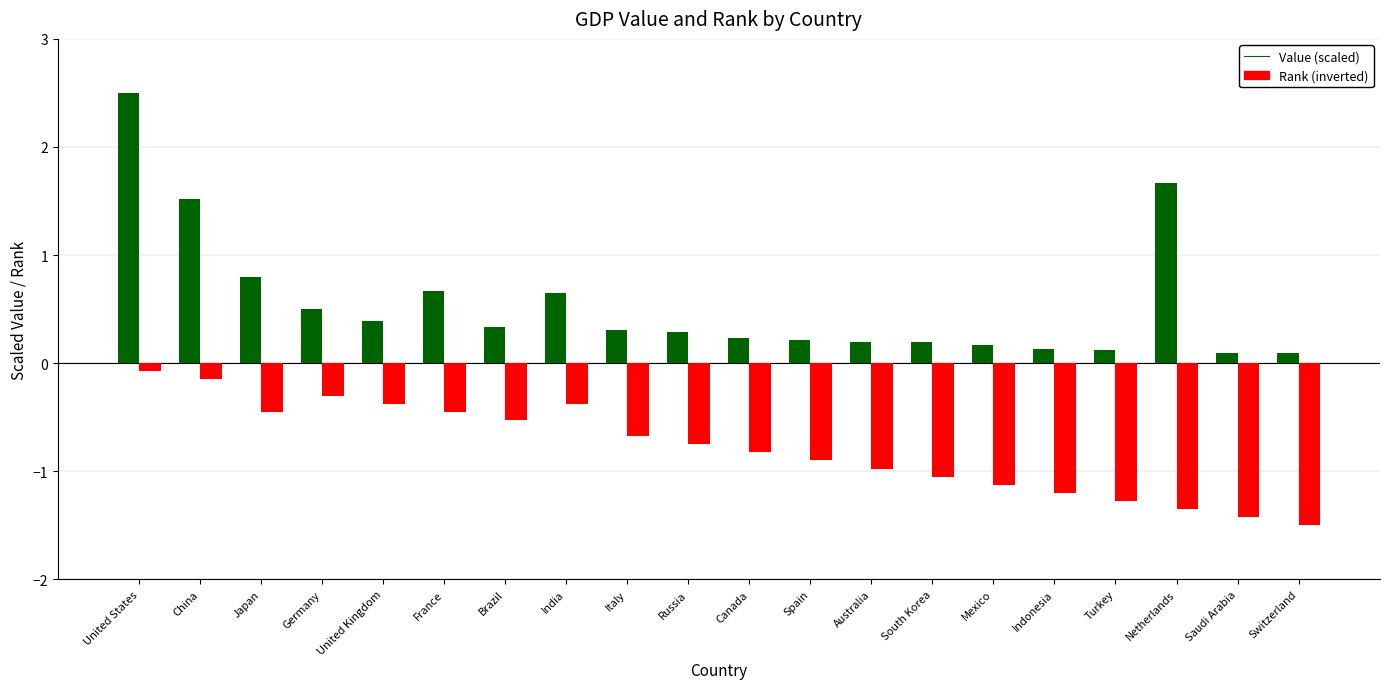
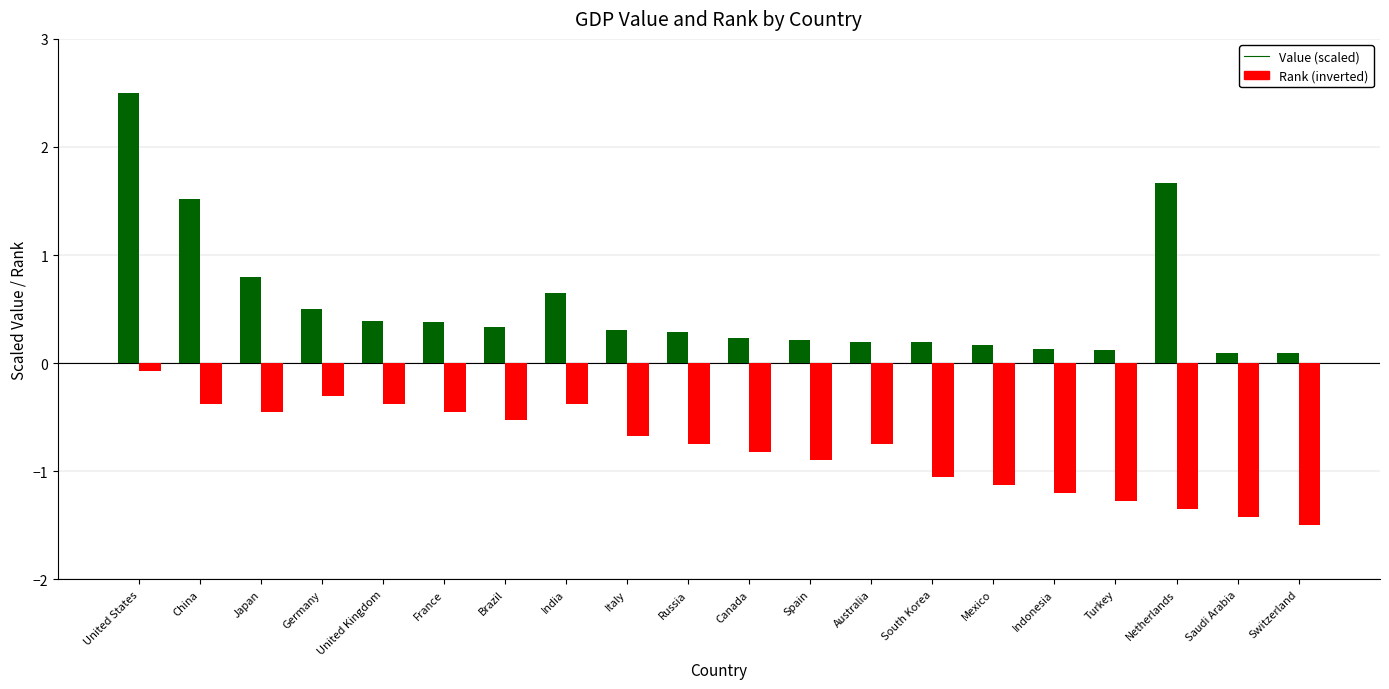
Rank (inverted), China: -0.15 -> -0.38
Value (scaled), France: 0.67 -> 0.38
Rank (inverted), Australia: -0.98 -> -0.75
